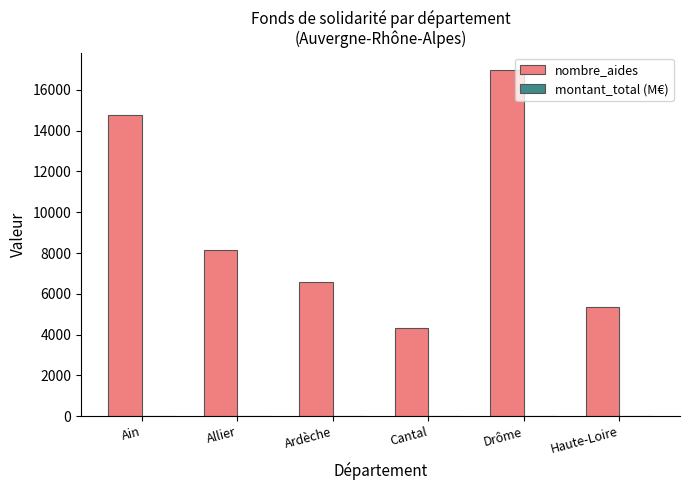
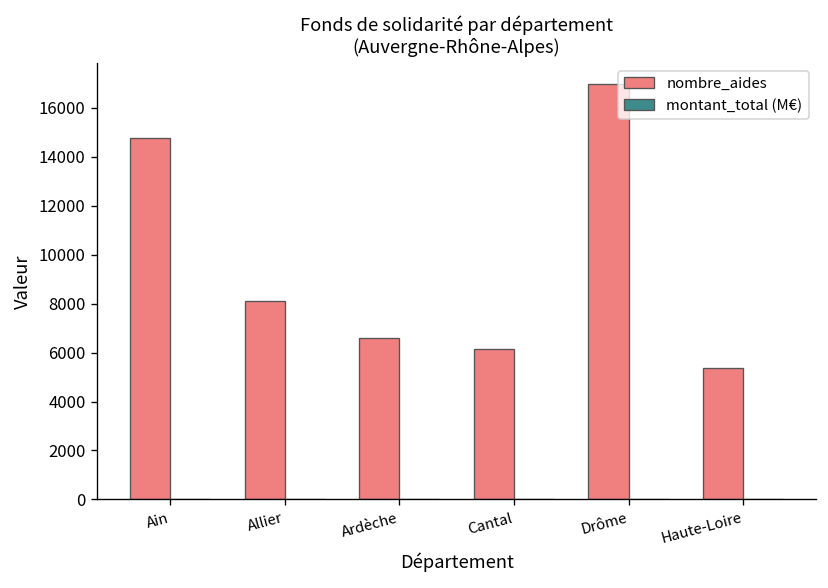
nombre_aides, Cantal: 4300 -> 6100
